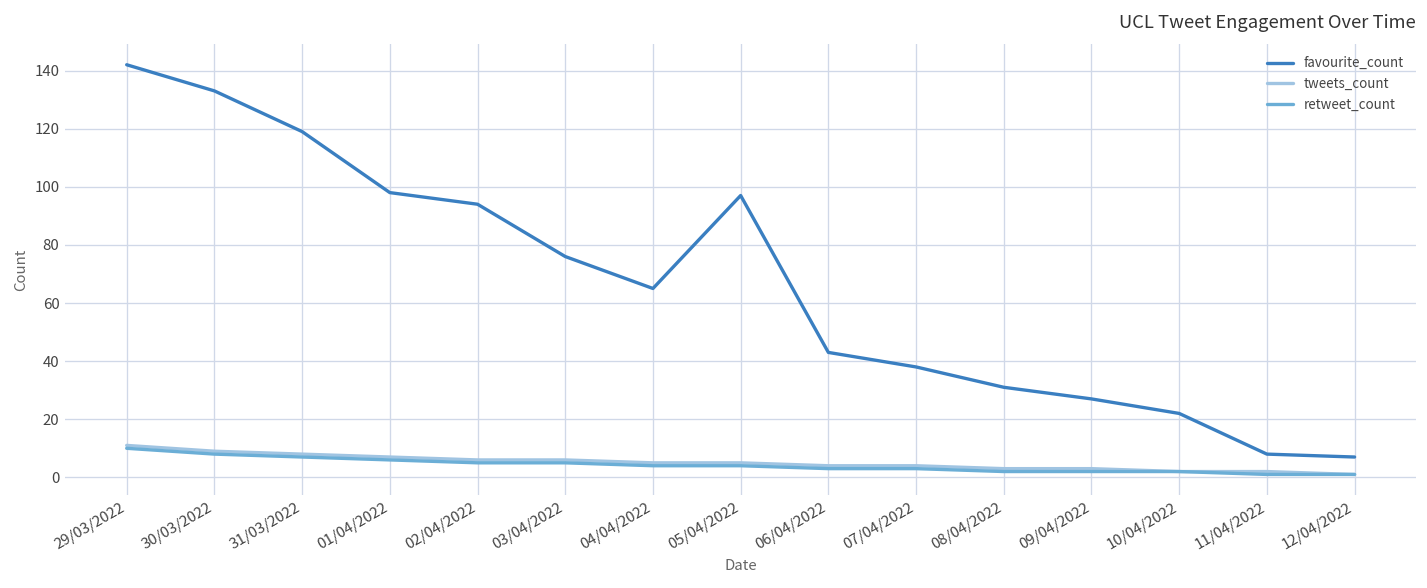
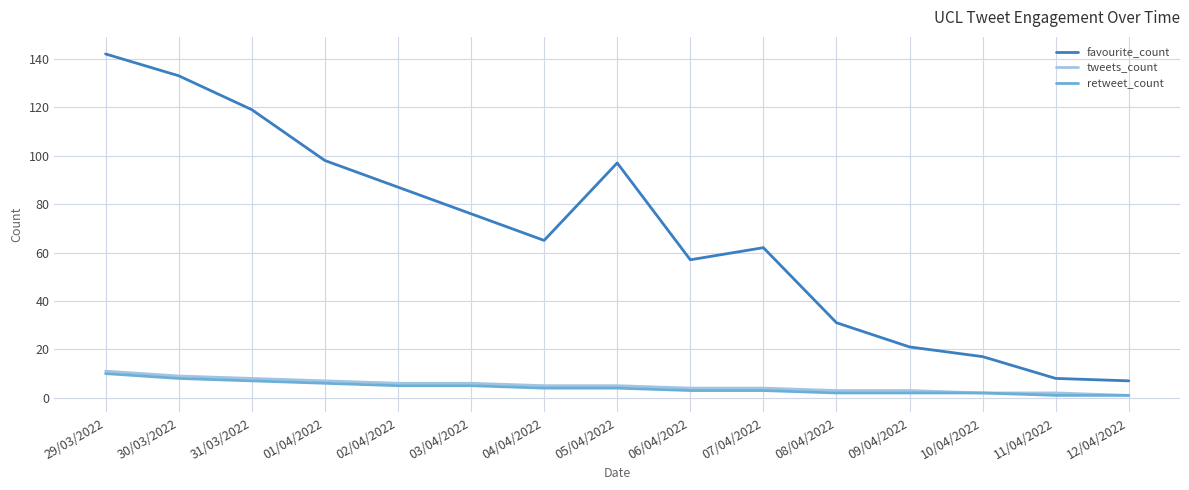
favourite_count, 02/04/2022: 94 -> 87
favourite_count, 06/04/2022: 43 -> 57
favourite_count, 07/04/2022: 38 -> 62
favourite_count, 09/04/2022: 27 -> 21
favourite_count, 10/04/2022: 22 -> 17
